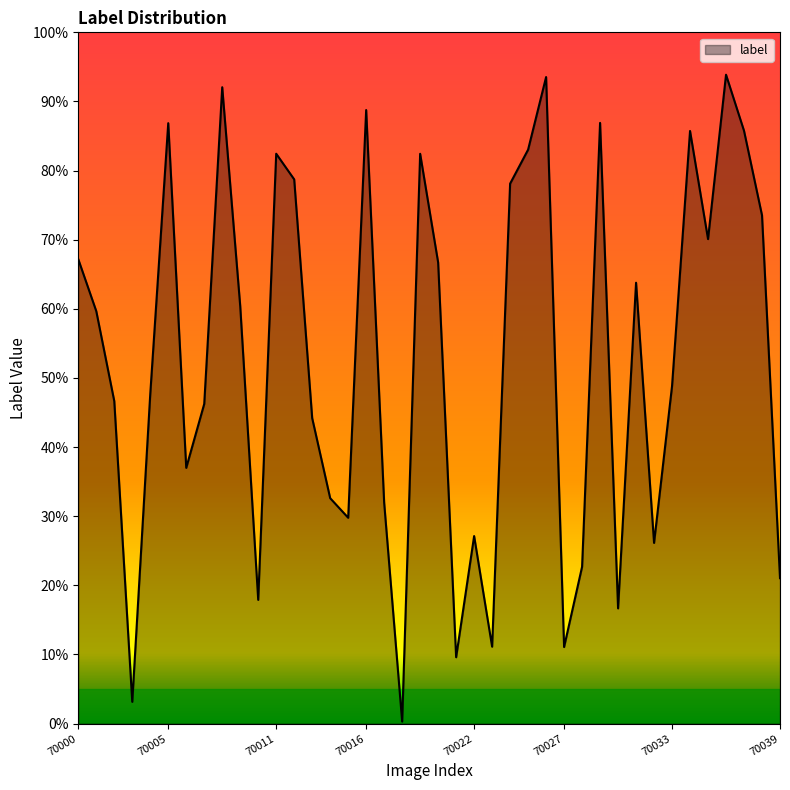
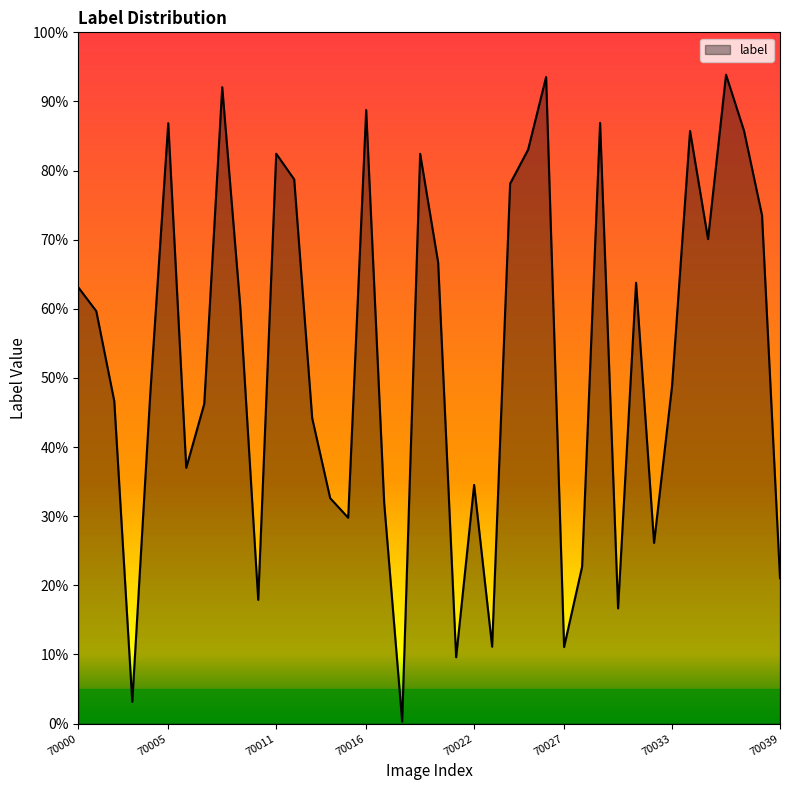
70000: 67% -> 63%
70022: 27% -> 35%
